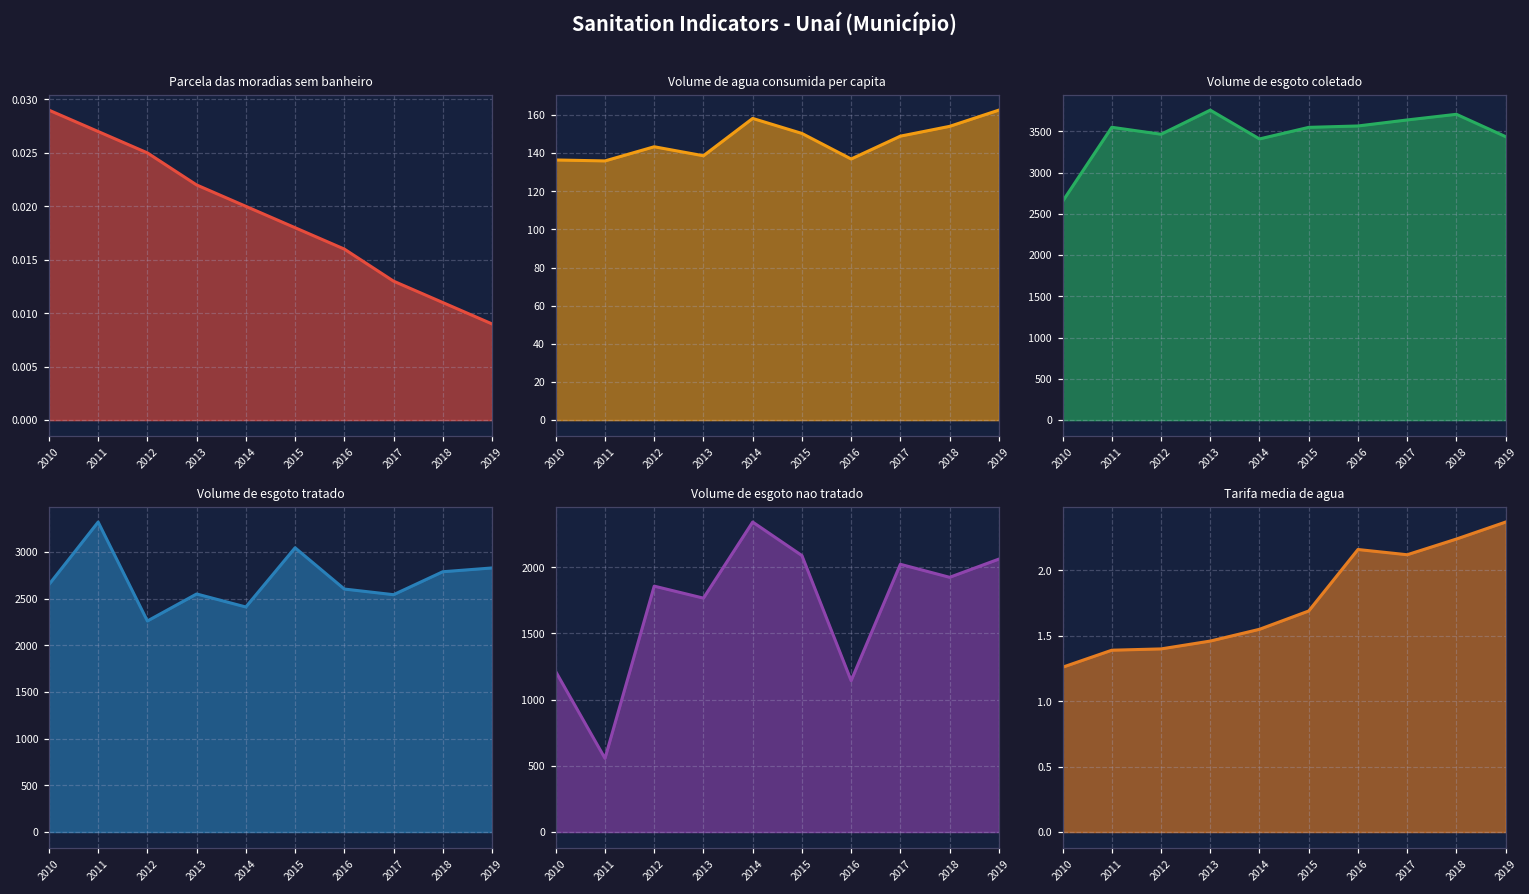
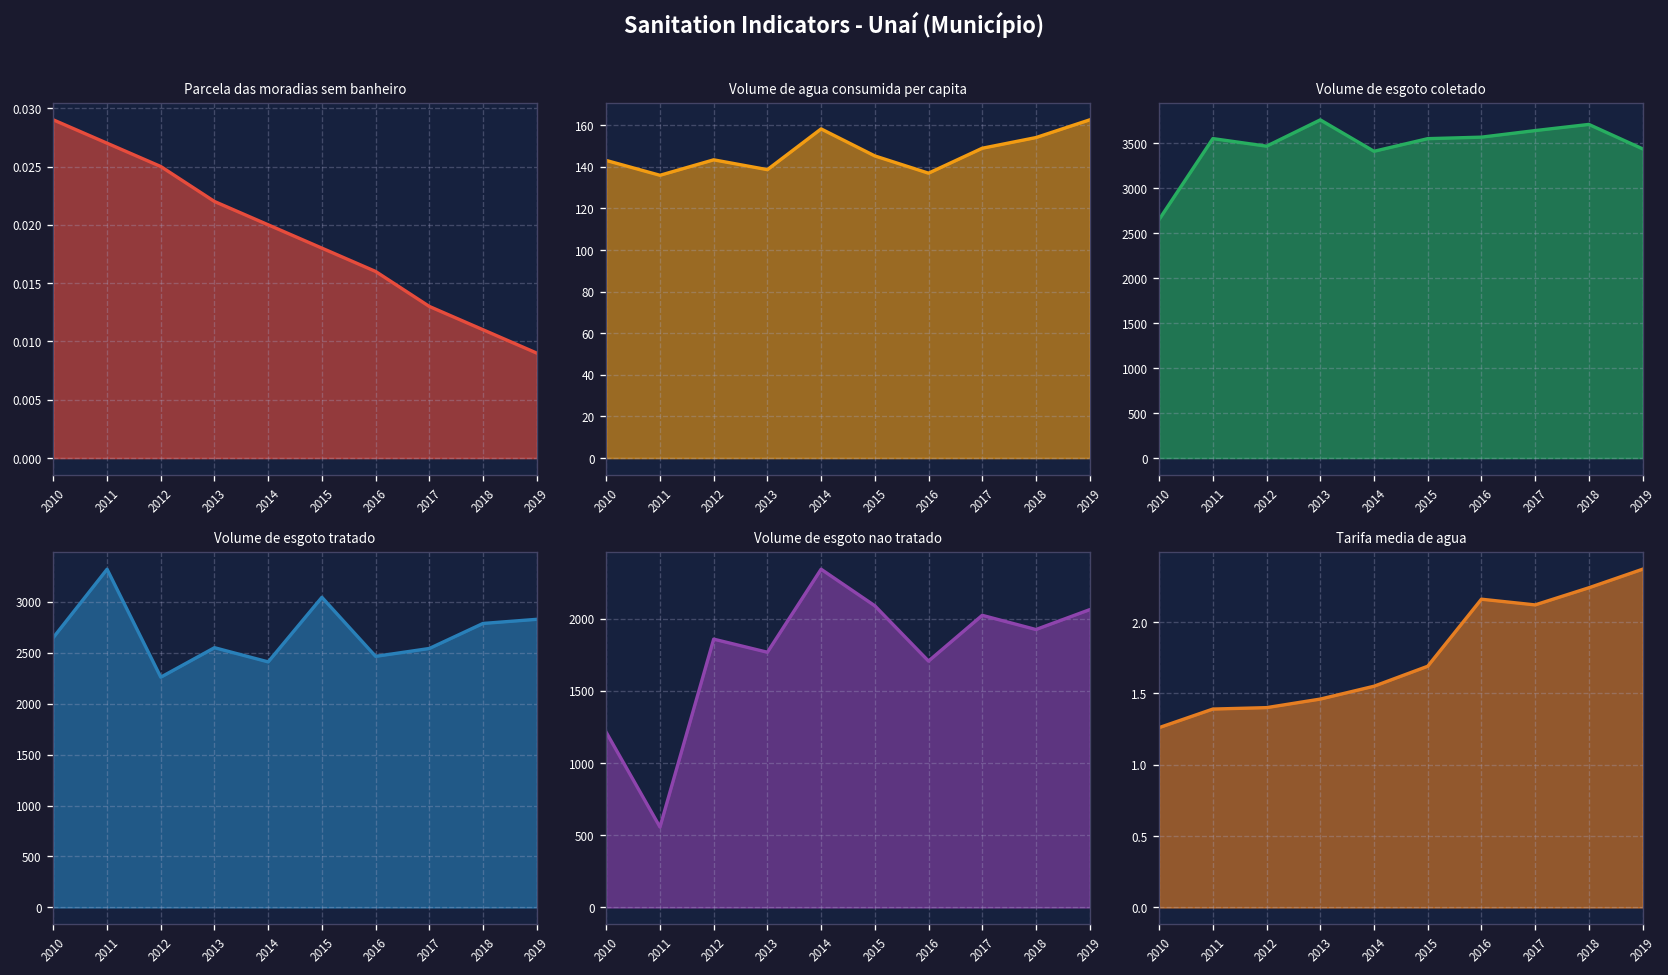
Volume de agua consumida per capita, 2010: 136 -> 143
Volume de agua consumida per capita, 2015: 150 -> 145
Volume de esgoto tratado, 2016: 2600 -> 2500
Volume de esgoto nao tratado, 2016: 1140 -> 1710
